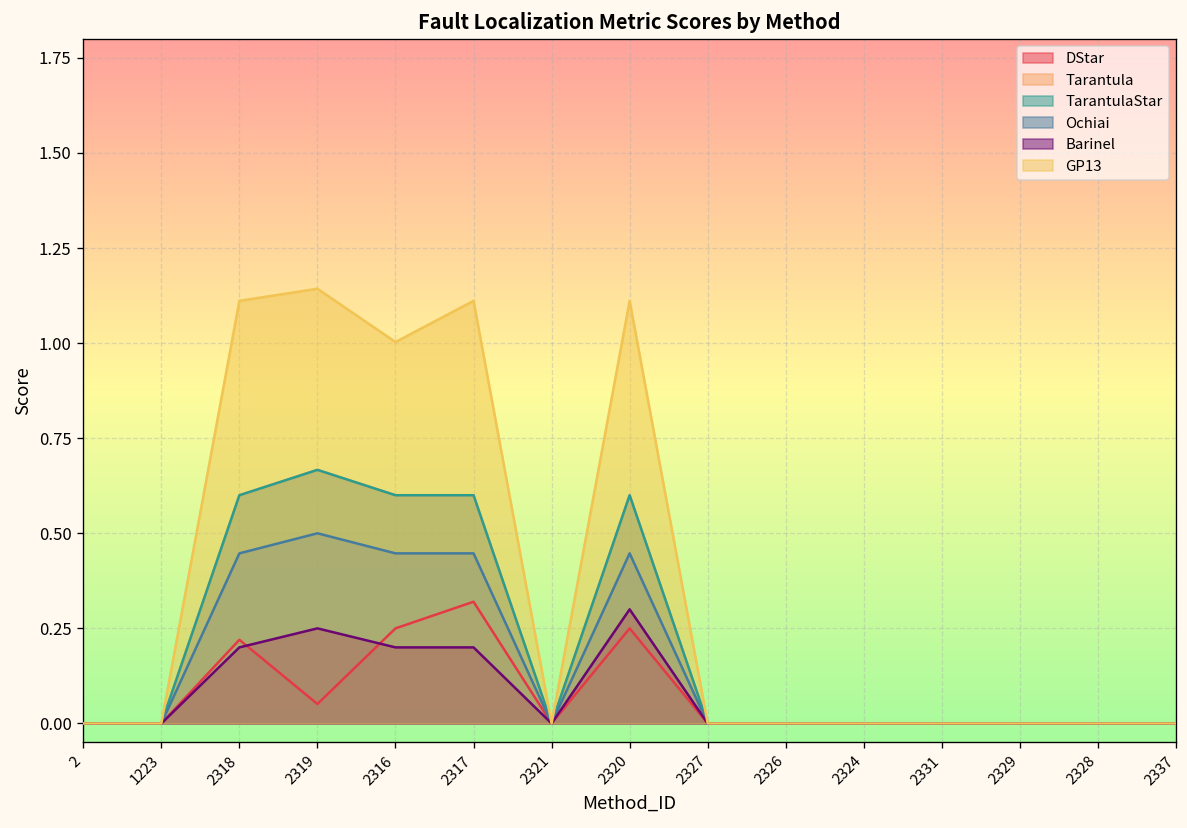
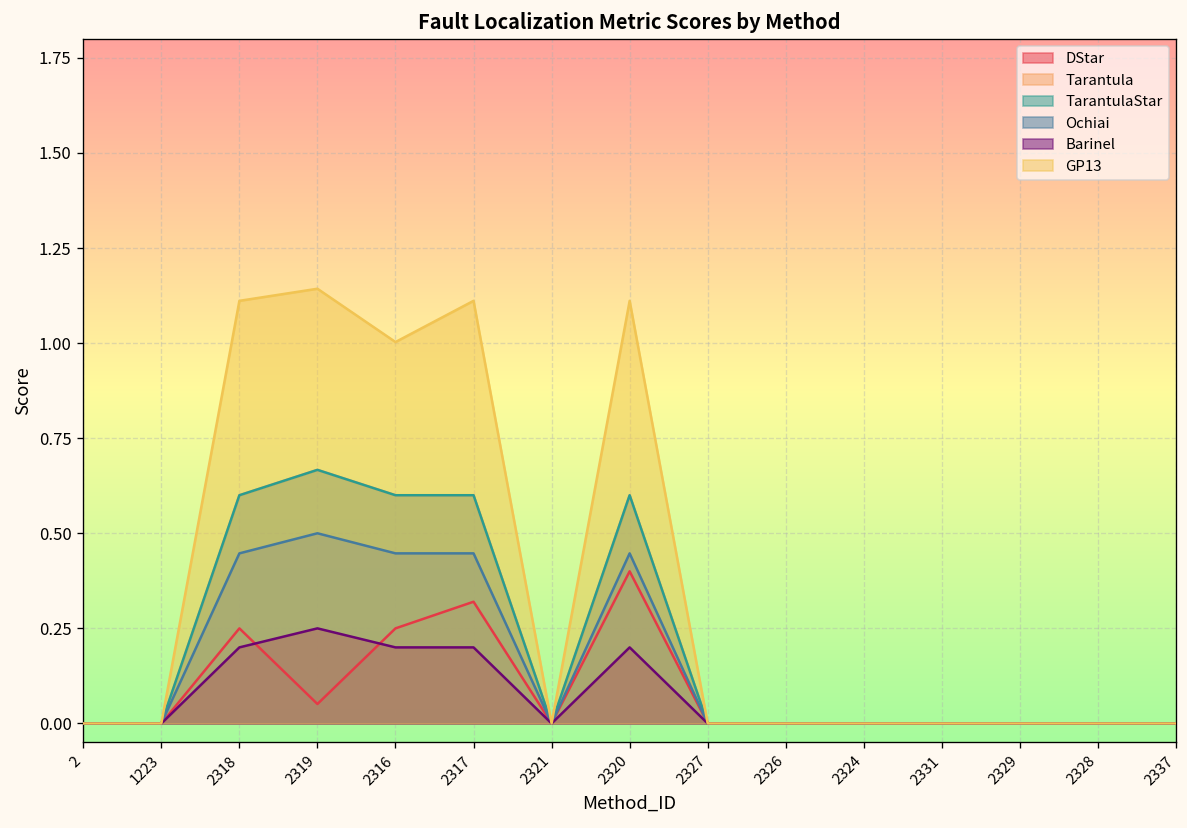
DStar, 2318: 0.22 -> 0.25
DStar, 2320: 0.25 -> 0.40
Barinel, 2320: 0.3 -> 0.2
